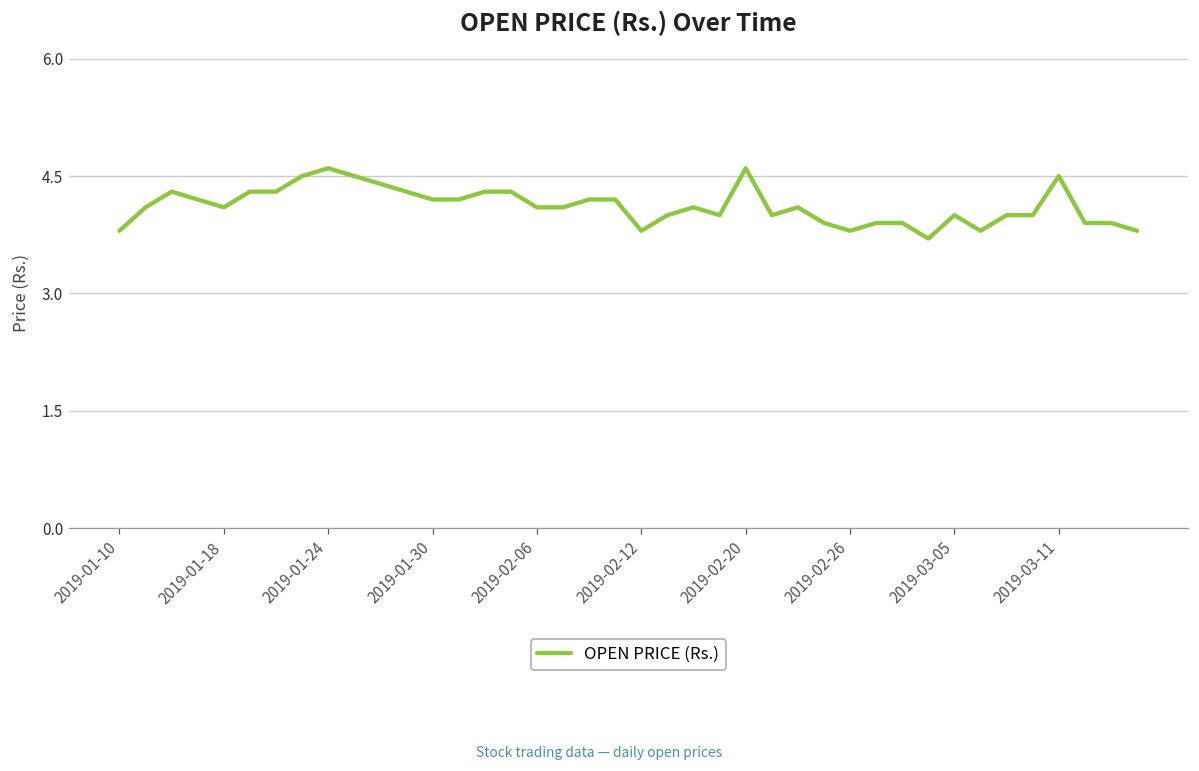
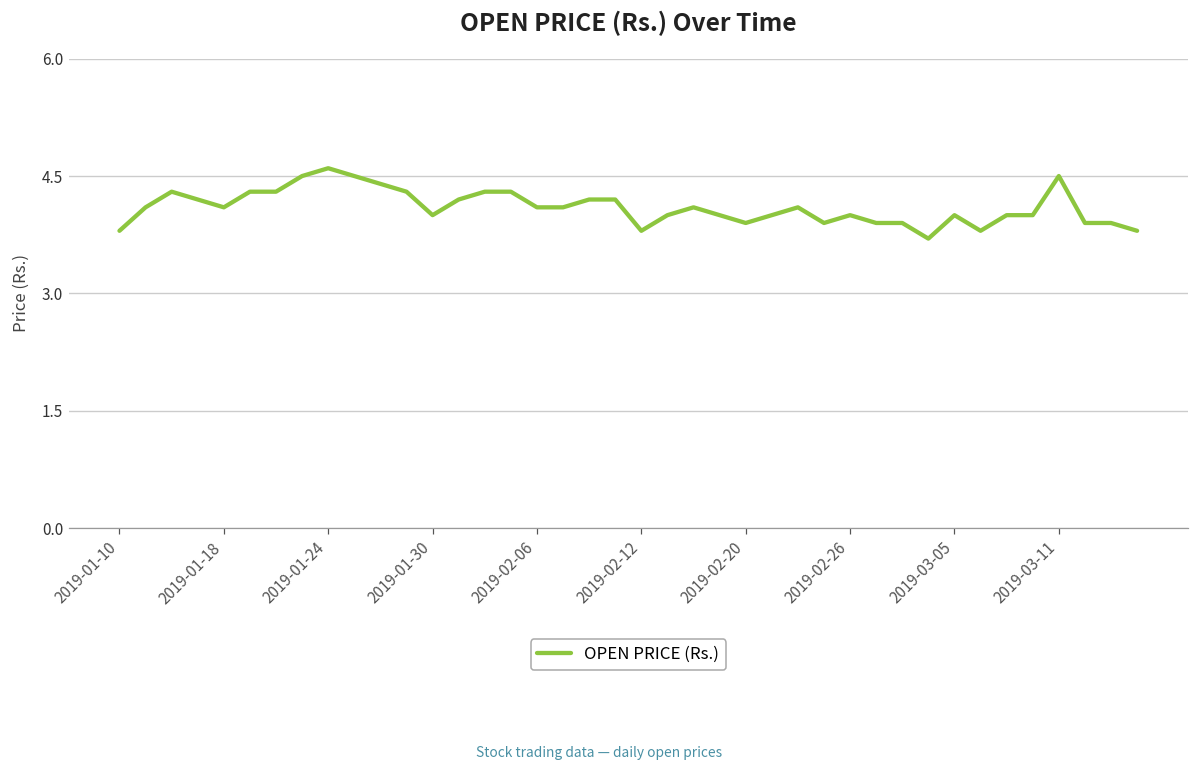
2019-01-30: 4.2 -> 4.0
2019-02-20: 4.6 -> 3.9
2019-02-26: 3.8 -> 4.0
